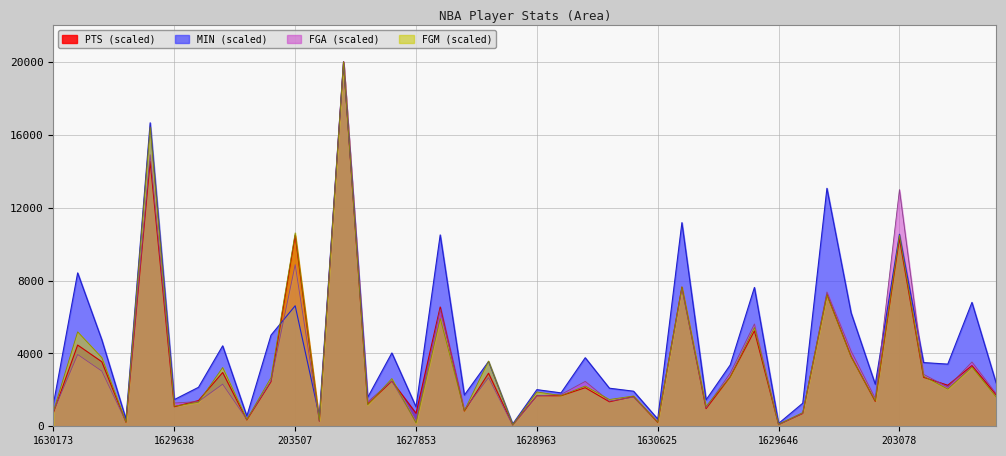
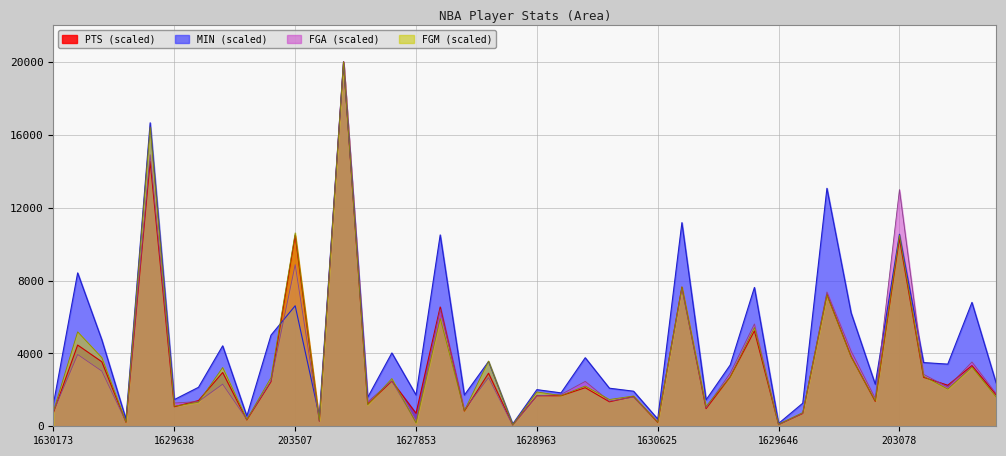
MIN (scaled), 1627853: 1100 -> 1700
